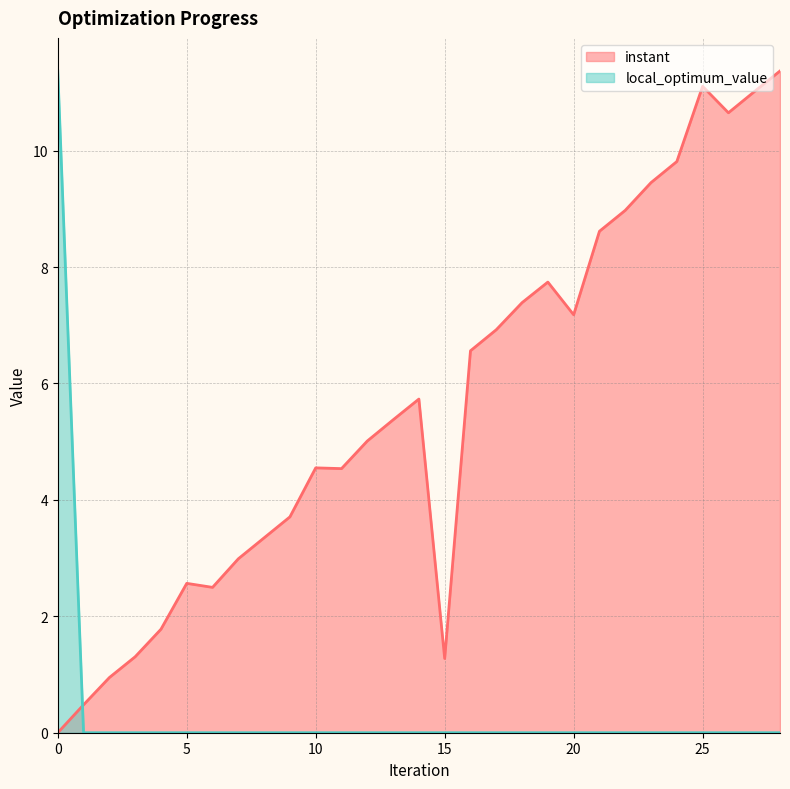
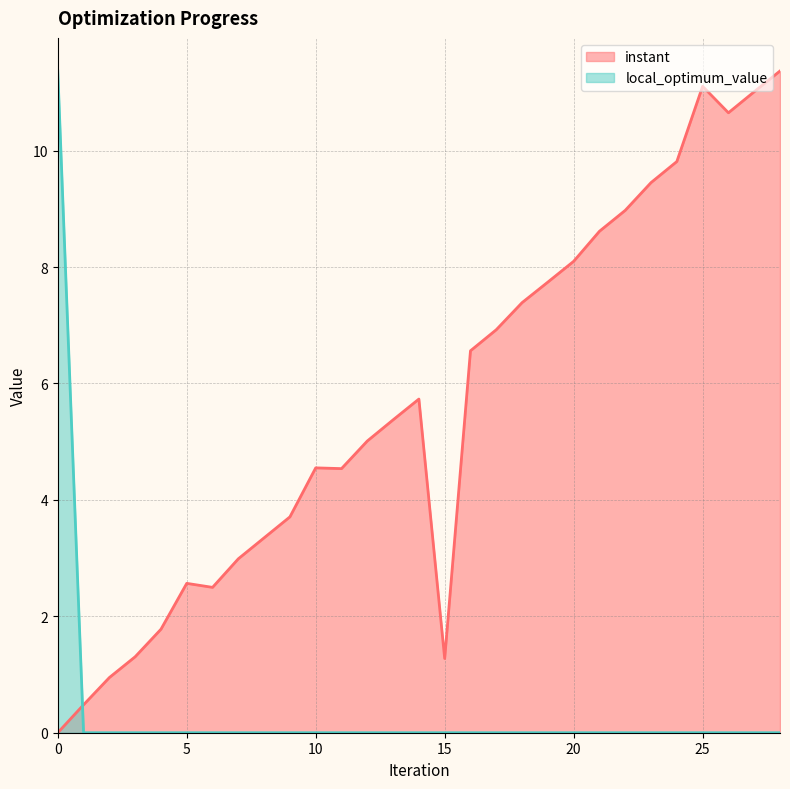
instant, 20: 7.2 -> 8.1
